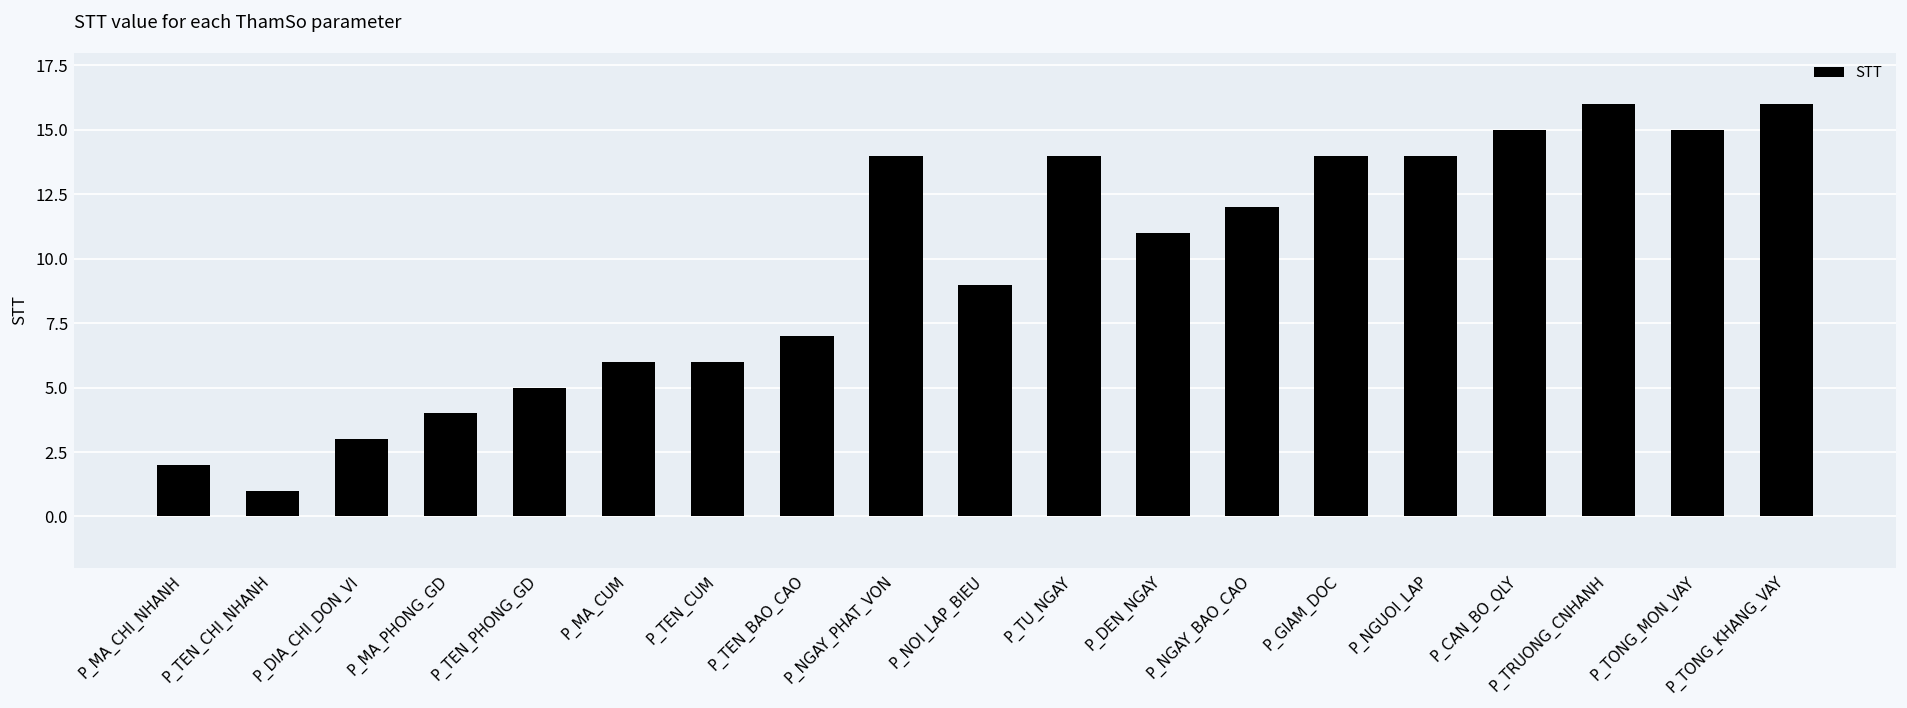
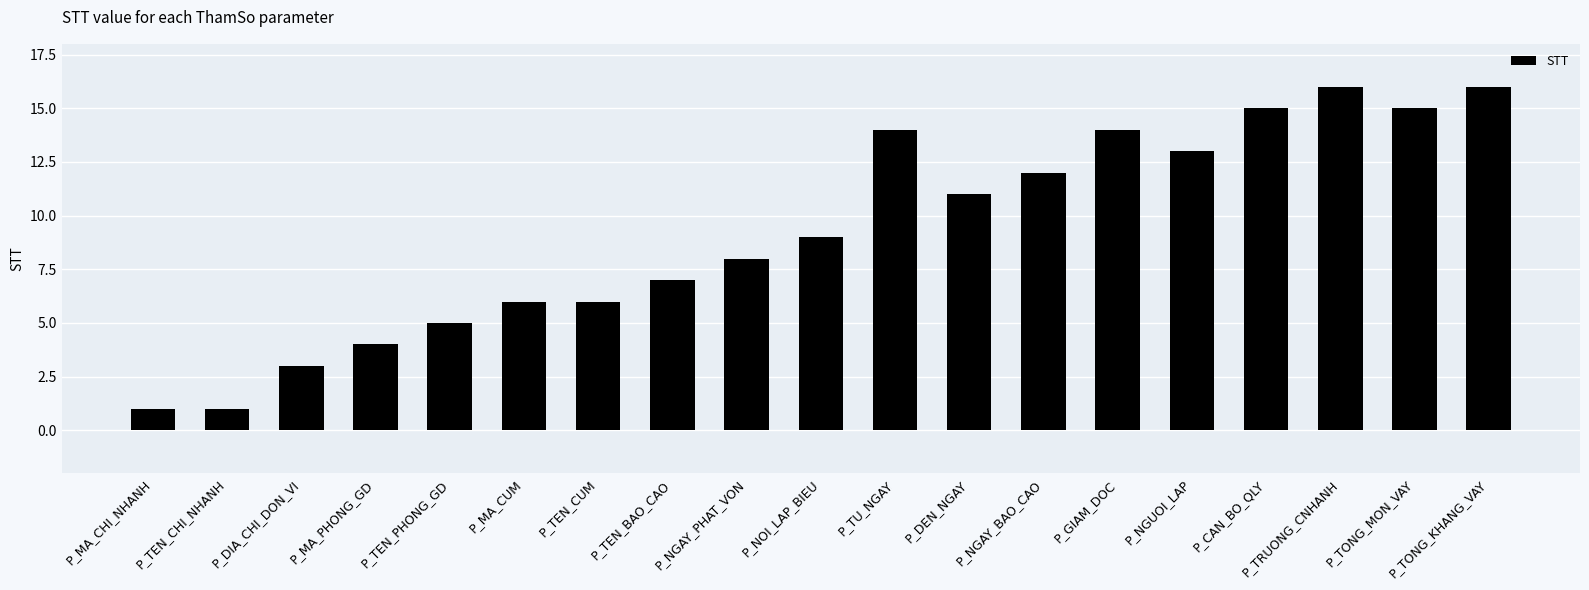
P_MA_CHI_NHANH: 2 -> 1
P_NGAY_PHAT_VON: 14 -> 8
P_NGUOI_LAP: 14 -> 13
